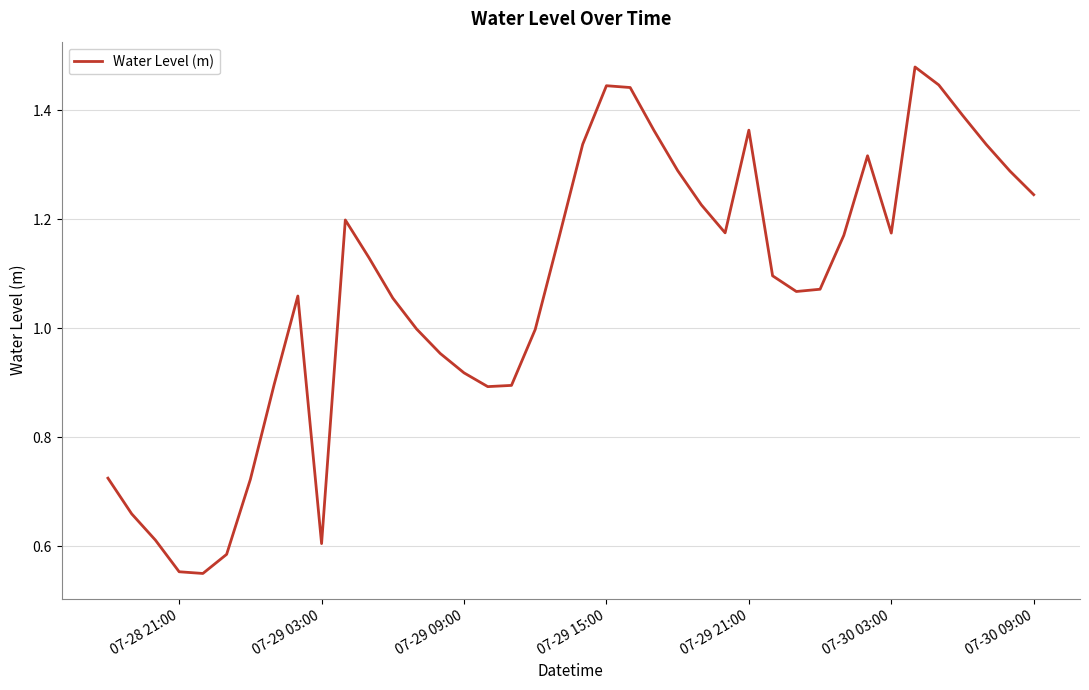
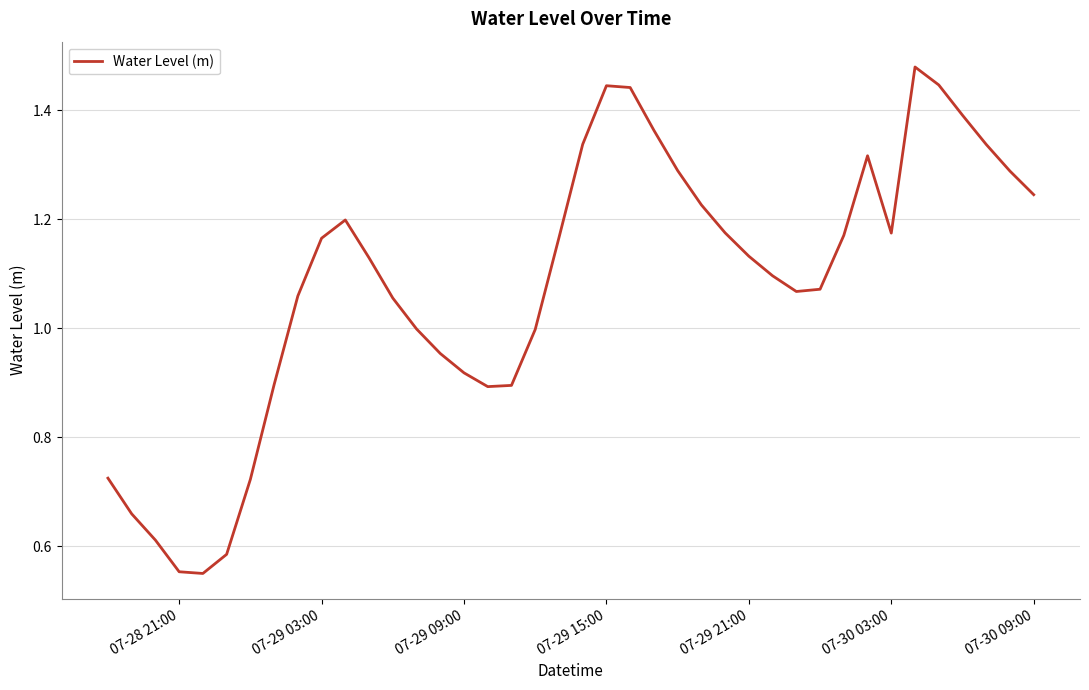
07-29 03:00: 0.60 -> 1.17
07-29 21:00: 1.36 -> 1.13
